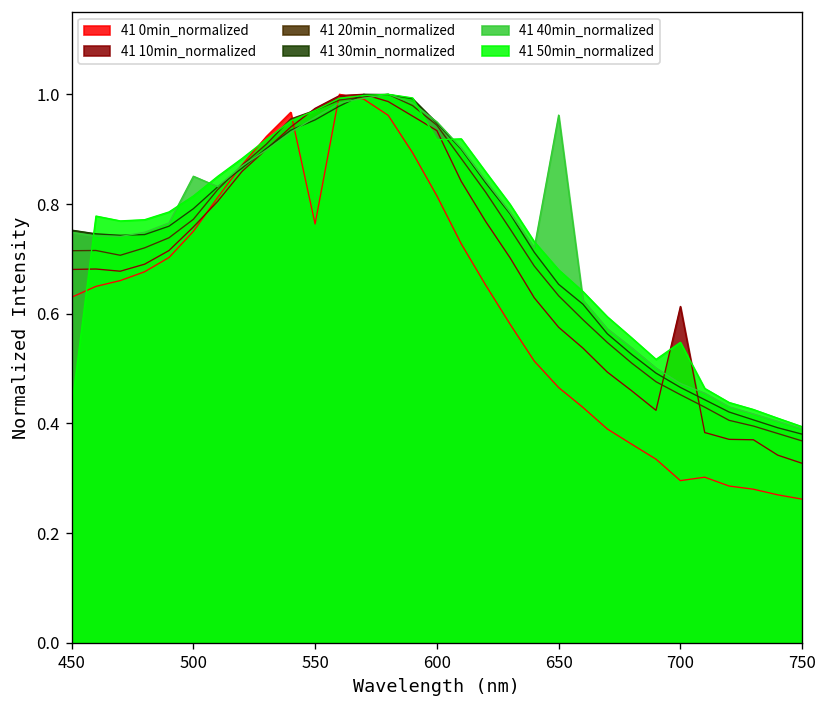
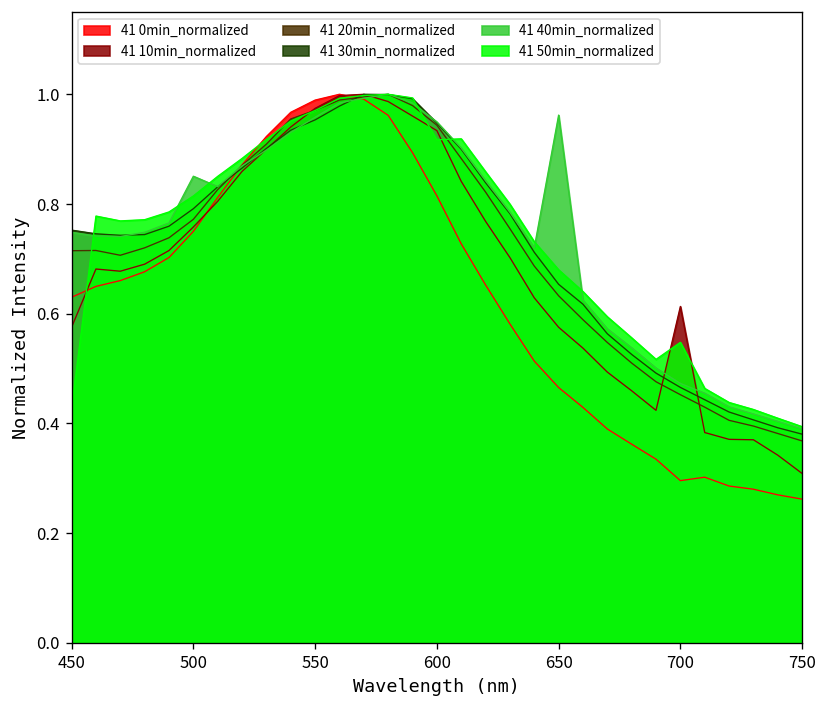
41 10min_normalized, 450: 0.68 -> 0.58
41 0min_normalized, 550: 0.76 -> 0.99
41 10min_normalized, 750: 0.33 -> 0.31
